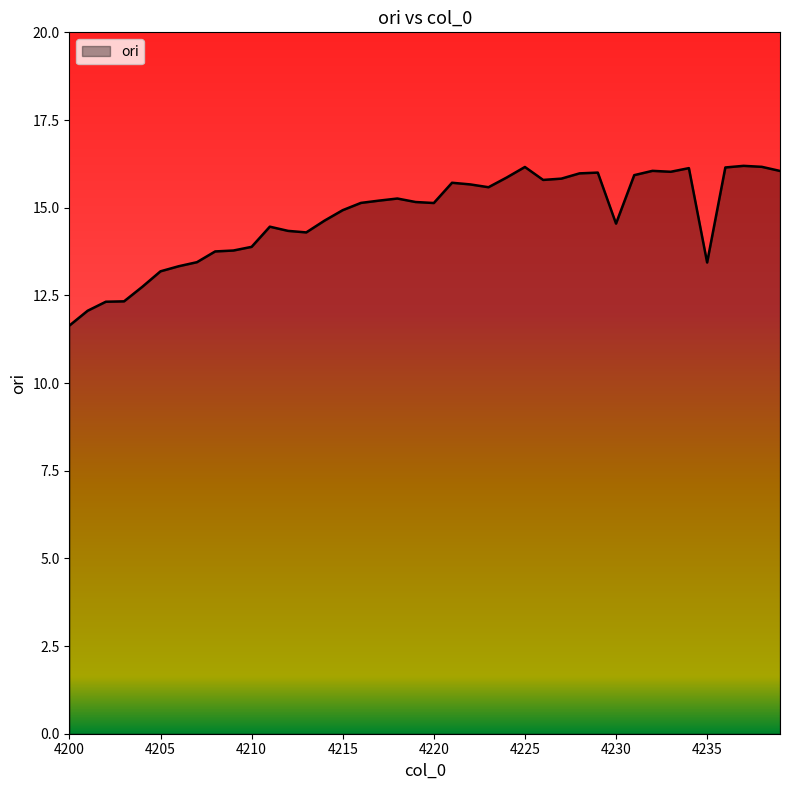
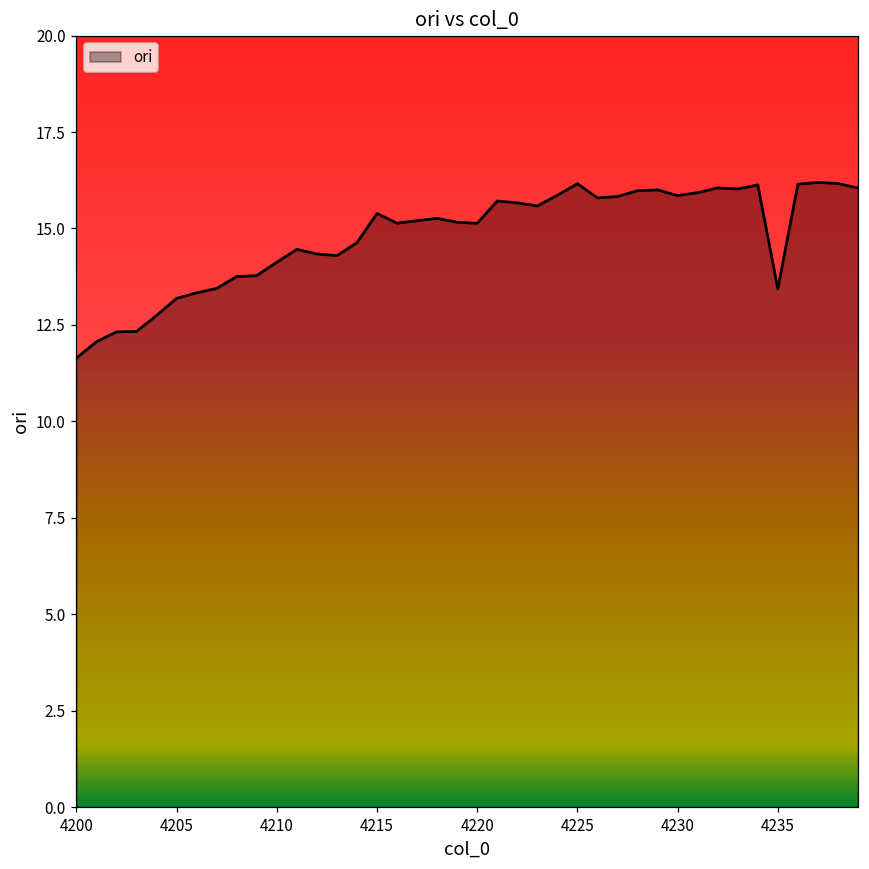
4210: 13.9 -> 14.1
4215: 14.9 -> 15.4
4230: 14.5 -> 15.9
